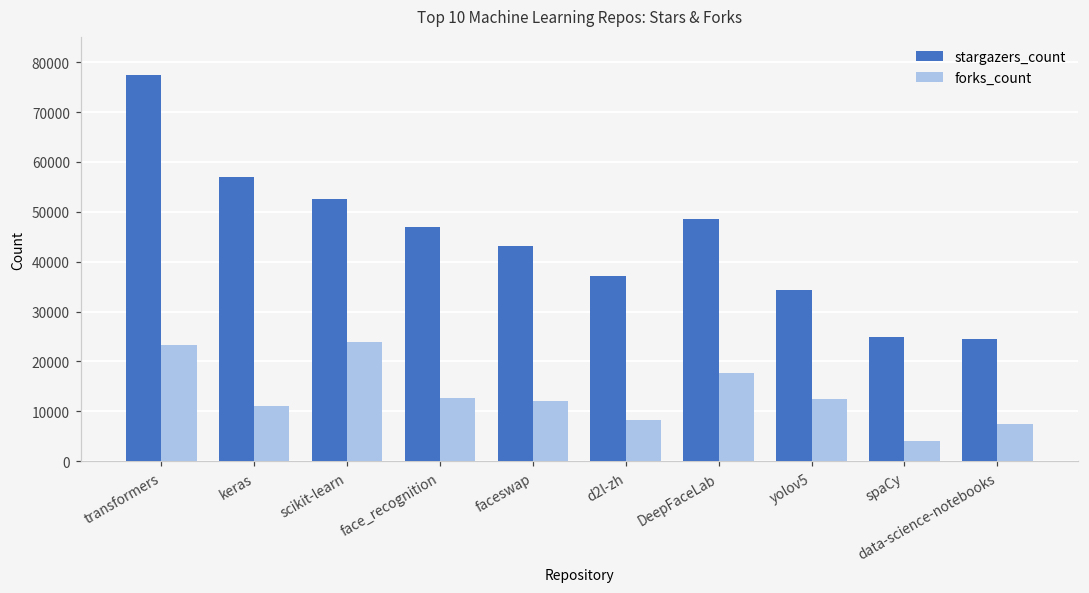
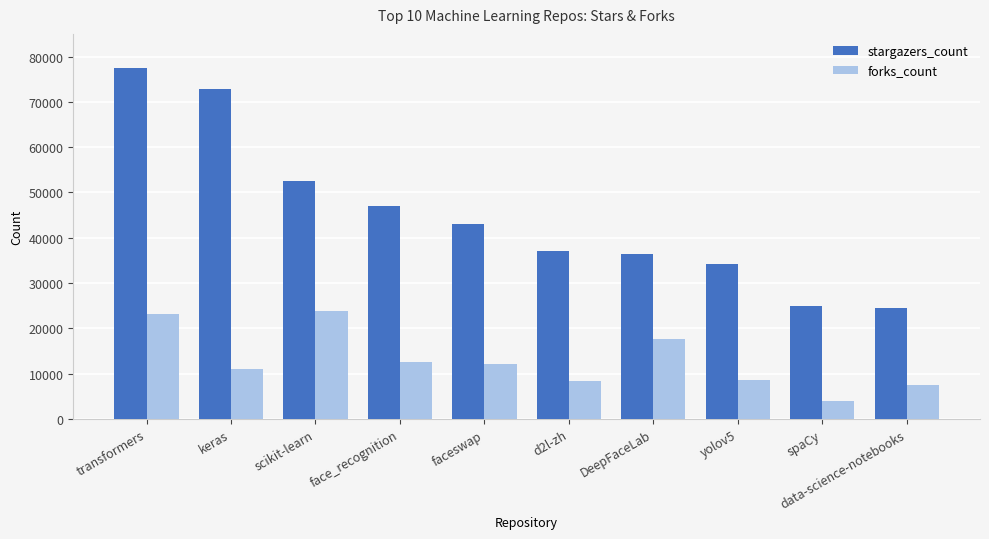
stargazers_count, keras: 57000 -> 73000
stargazers_count, DeepFaceLab: 49000 -> 36000
forks_count, yolov5: 12000 -> 9000
